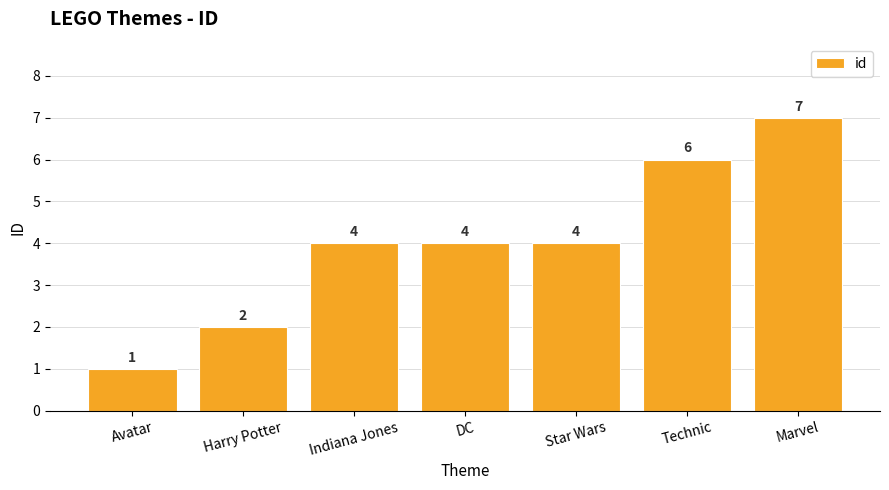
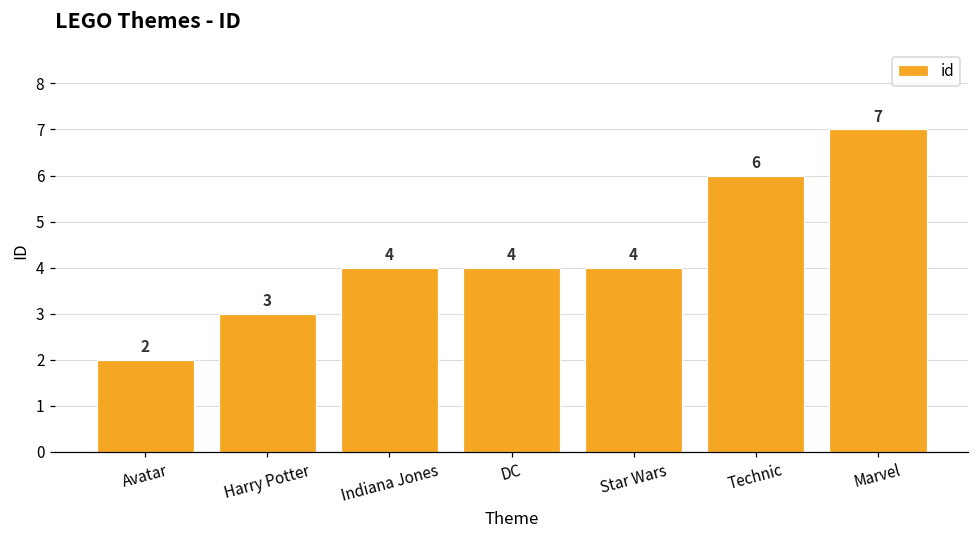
Avatar: 1 -> 2
Harry Potter: 2 -> 3
